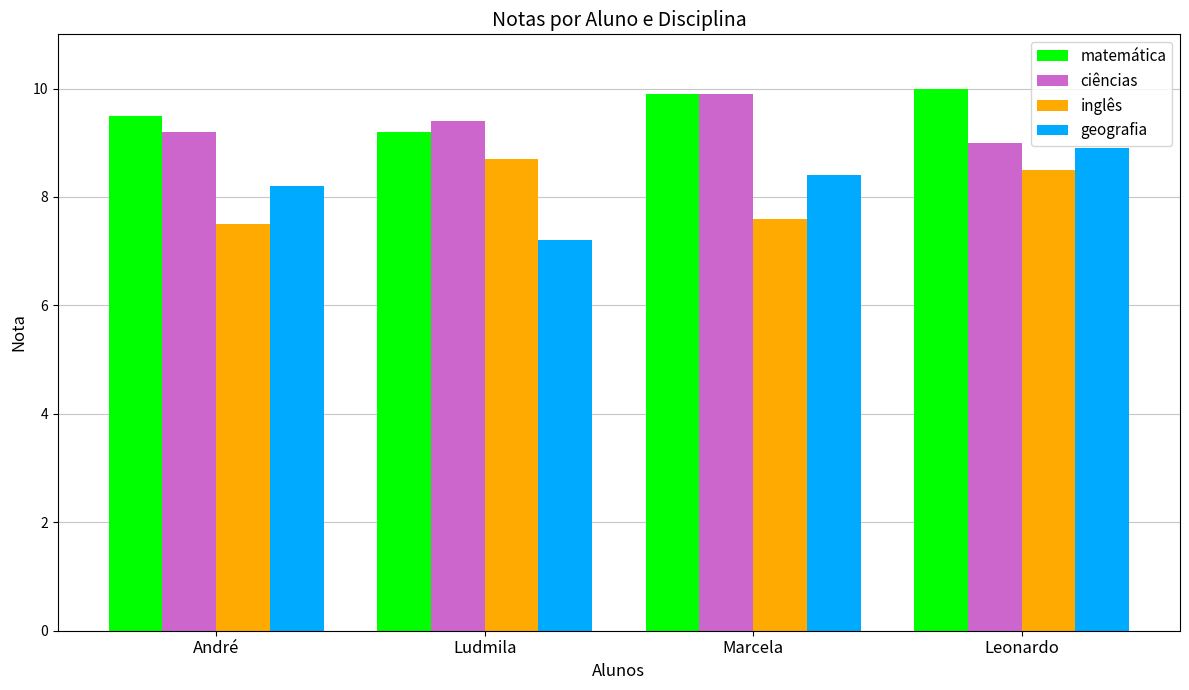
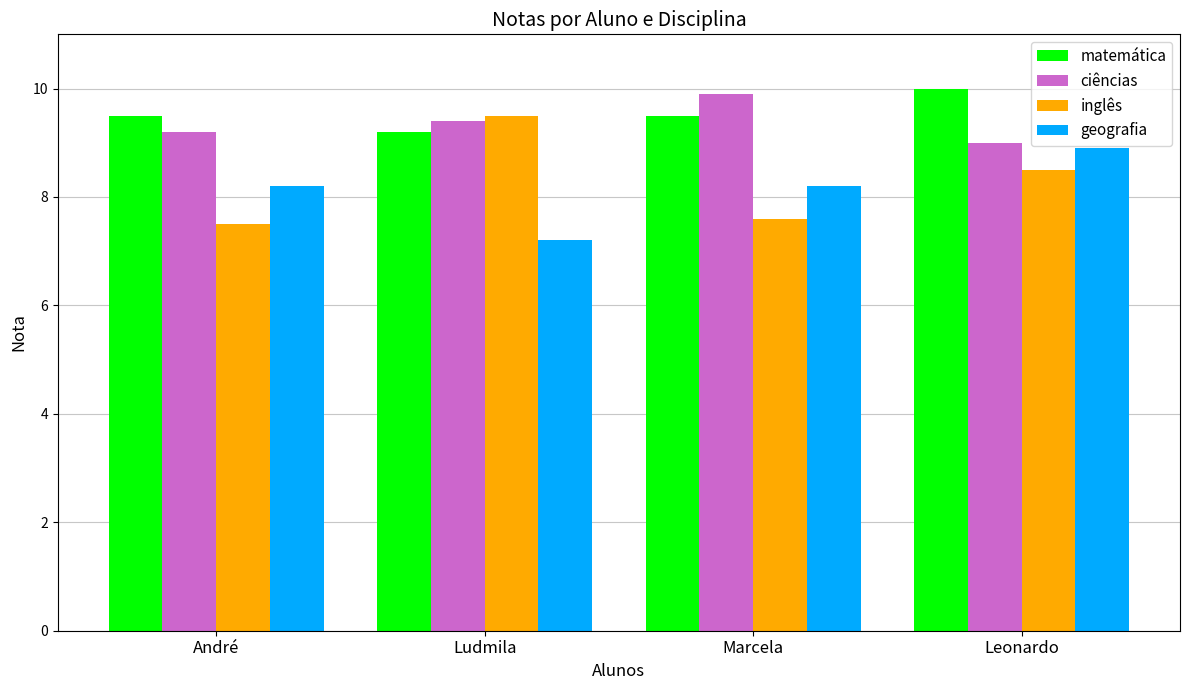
inglês, Ludmila: 8.7 -> 9.5
matemática, Marcela: 9.9 -> 9.5
geografia, Marcela: 8.4 -> 8.2
